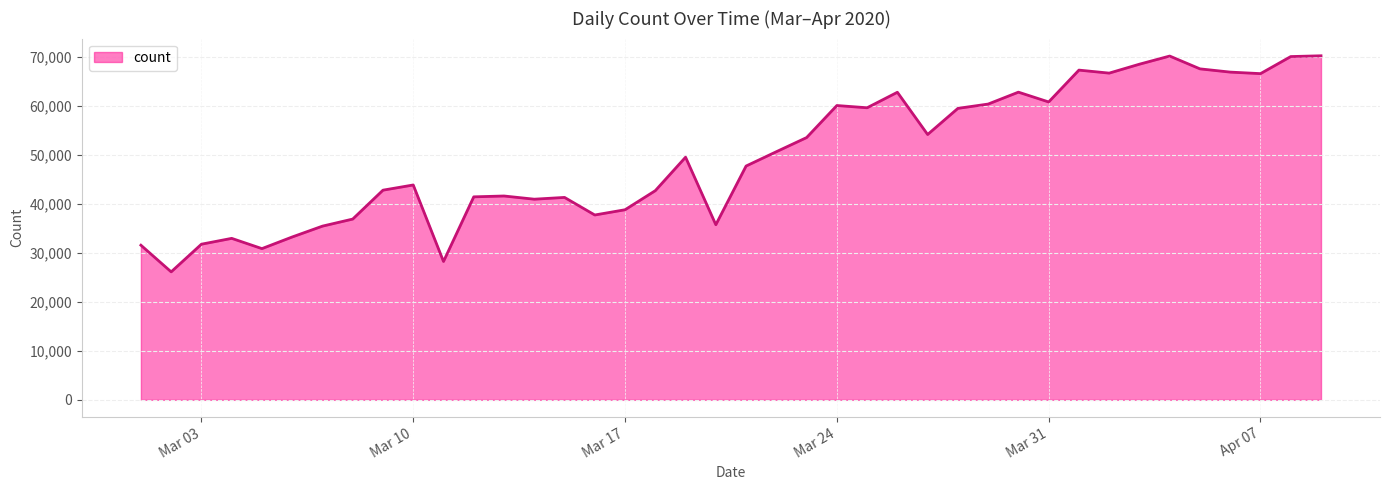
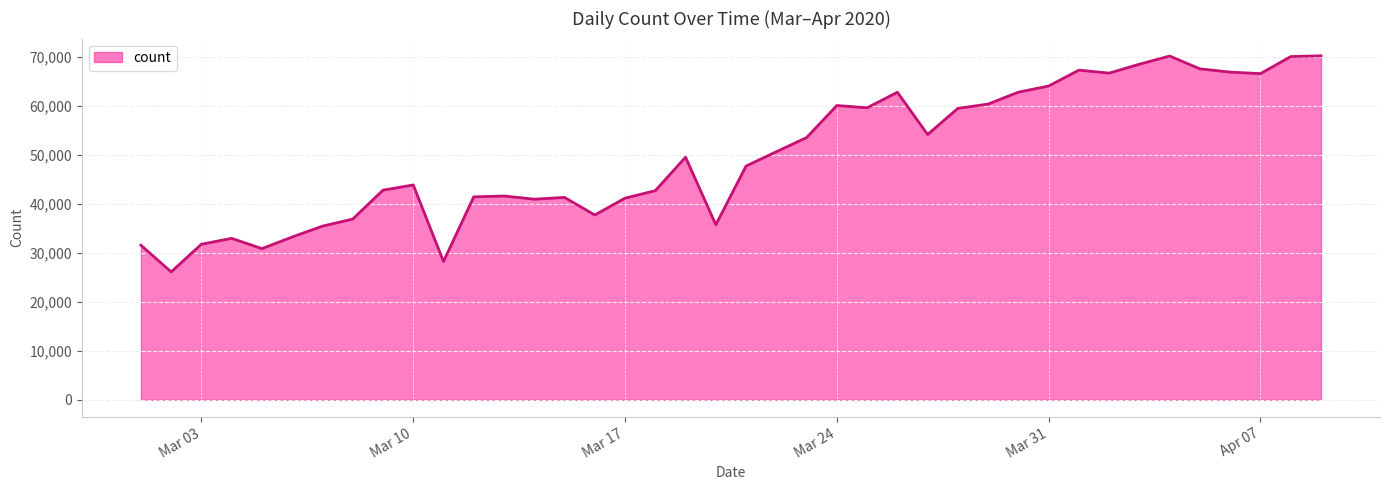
Mar 17: 39,000 -> 41,000
Mar 31: 61,000 -> 64,000
